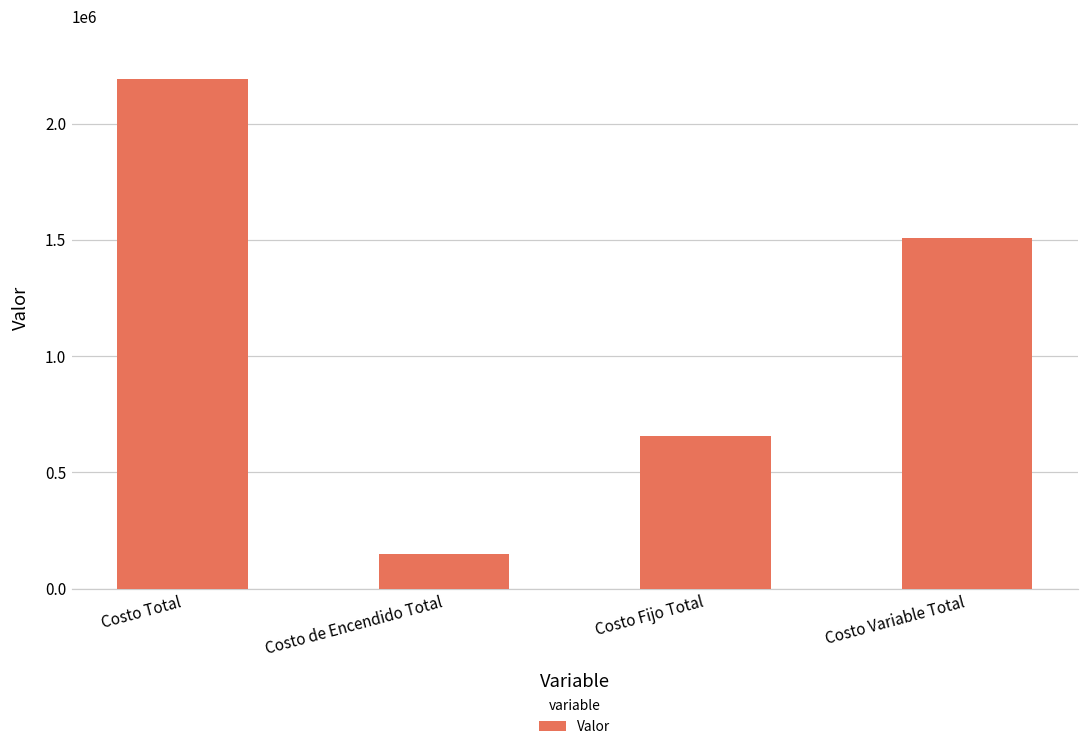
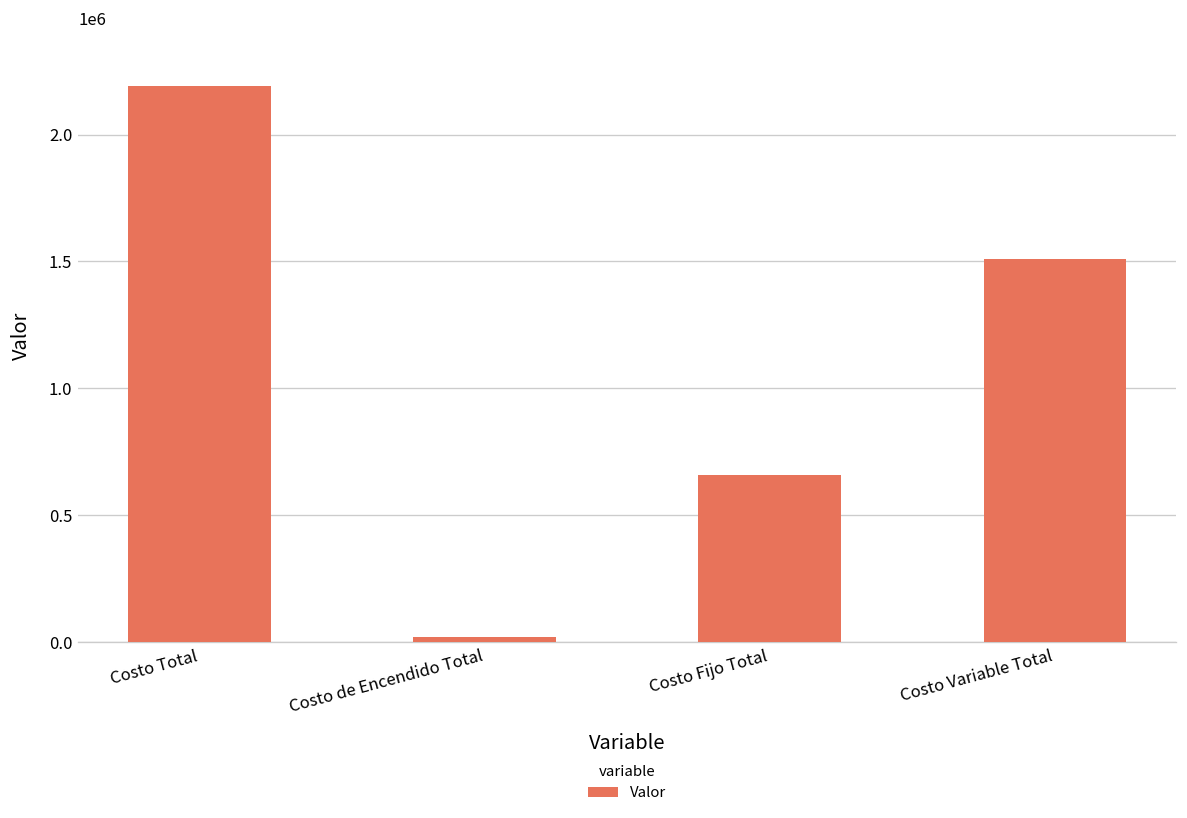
Costo de Encendido Total: 150000 -> 20000
